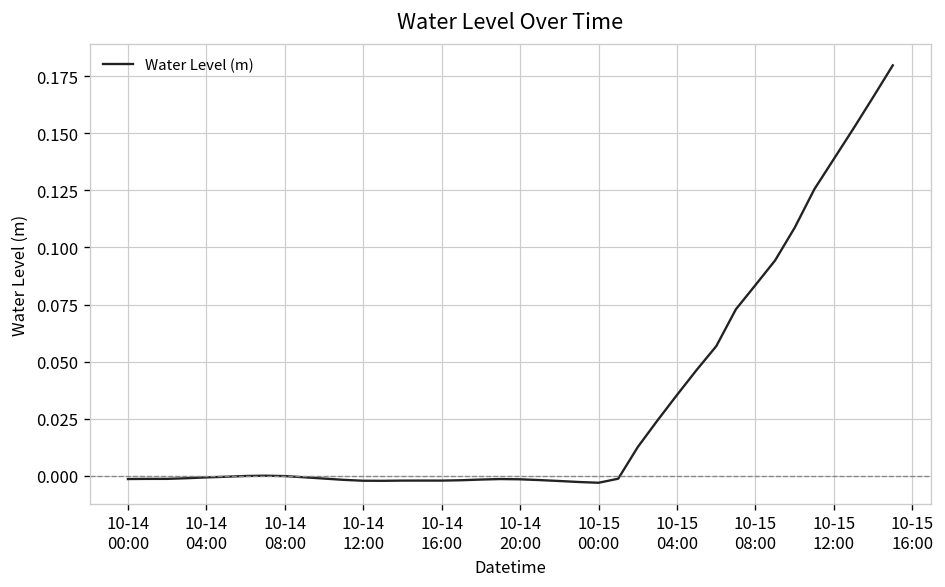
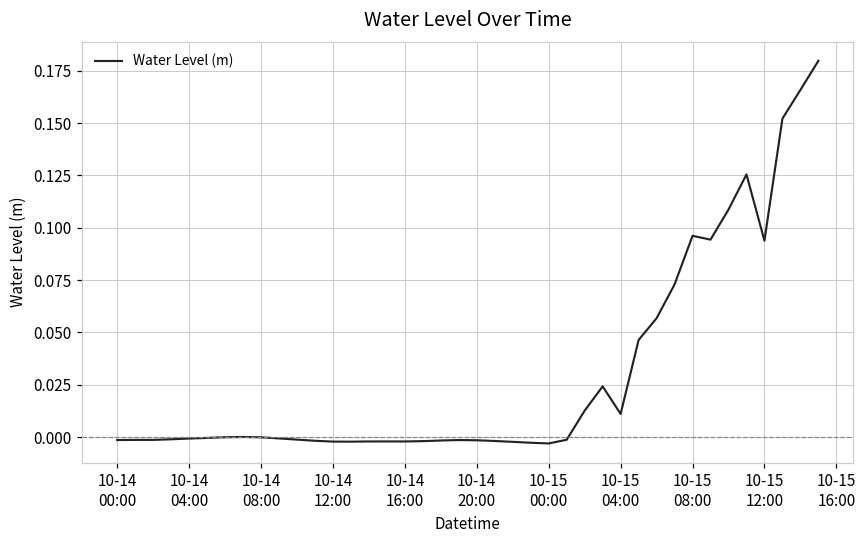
10-15 04:00: 0.035 -> 0.011
10-15 08:00: 0.084 -> 0.096
10-15 12:00: 0.139 -> 0.094
